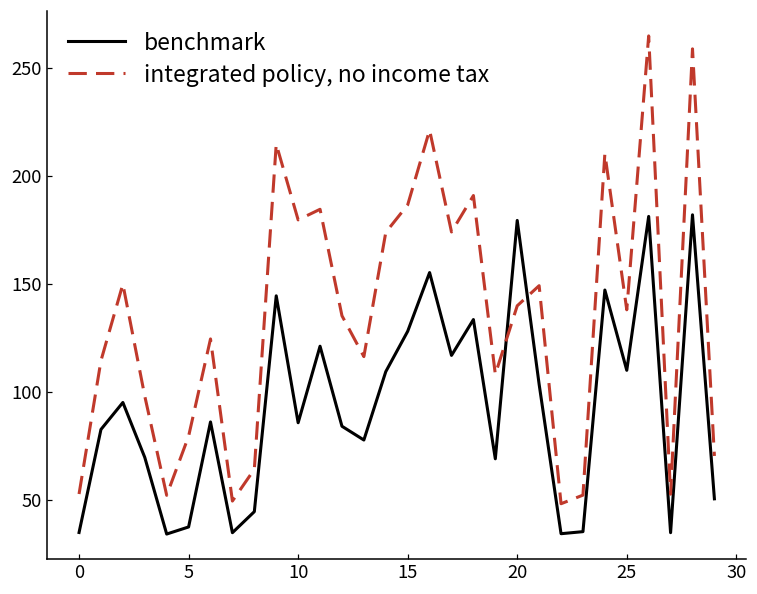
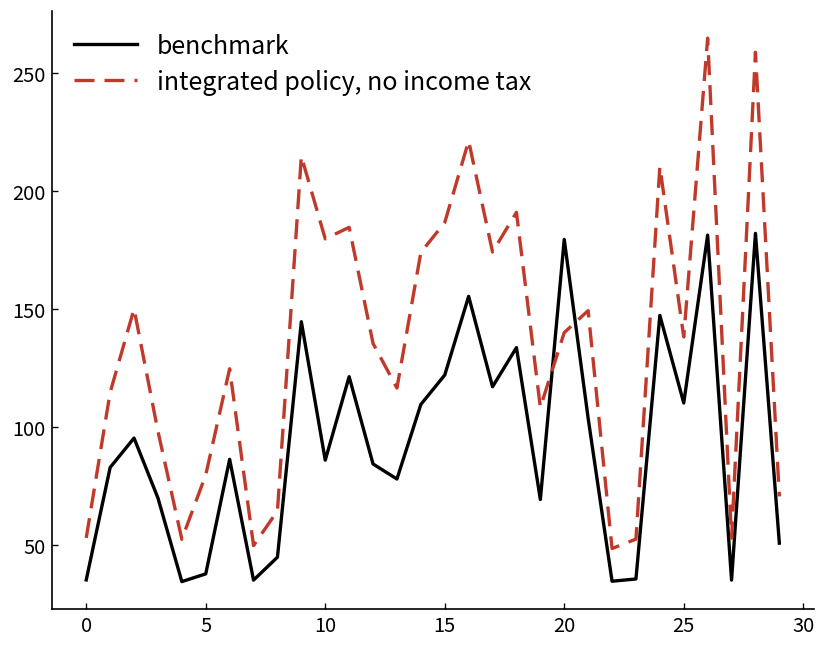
benchmark, 15: 128 -> 122
